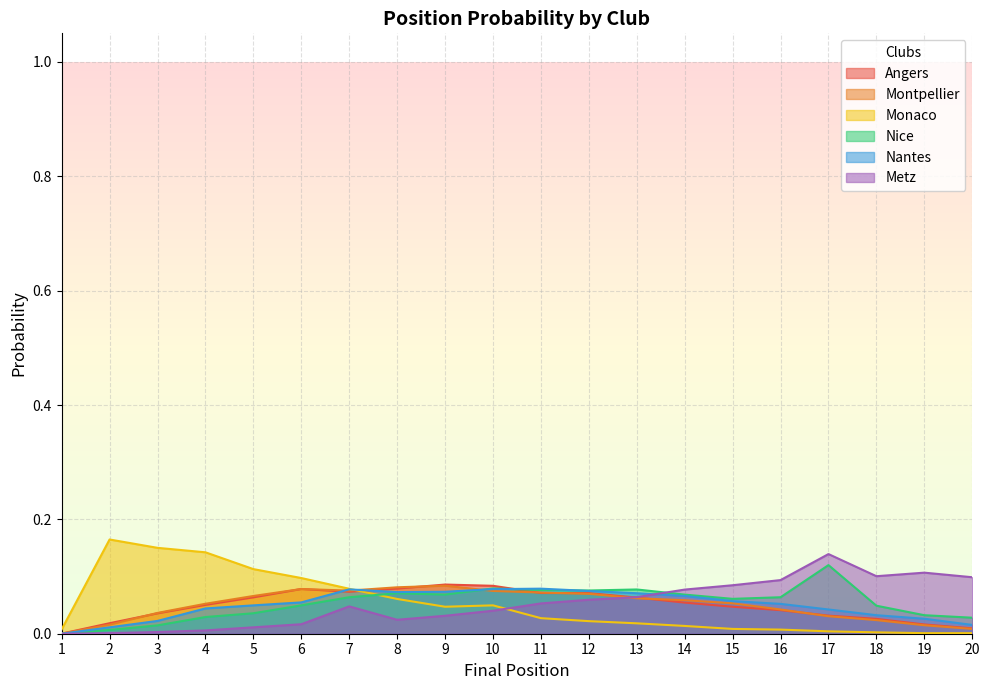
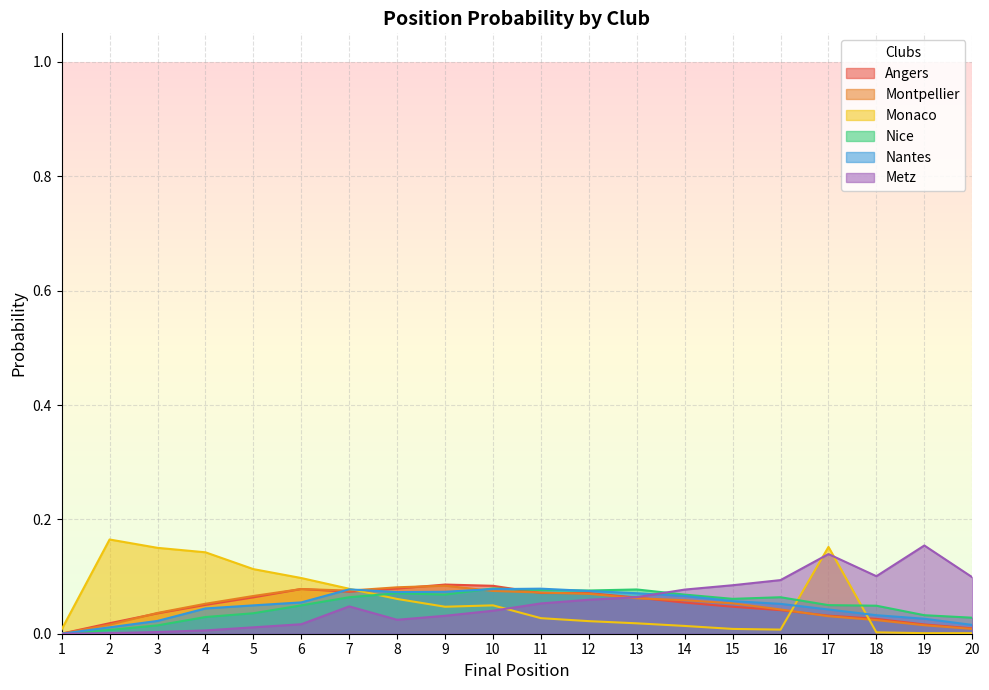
Monaco, 17: 0.00 -> 0.15
Nice, 17: 0.12 -> 0.05
Metz, 19: 0.11 -> 0.15
